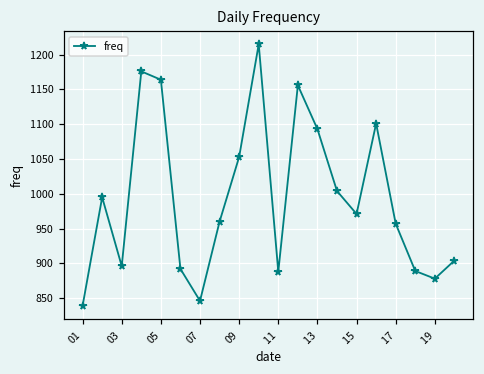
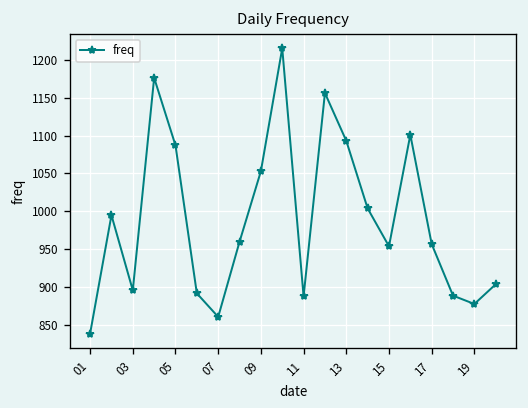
05: 1160 -> 1090
07: 850 -> 860
15: 970 -> 950
